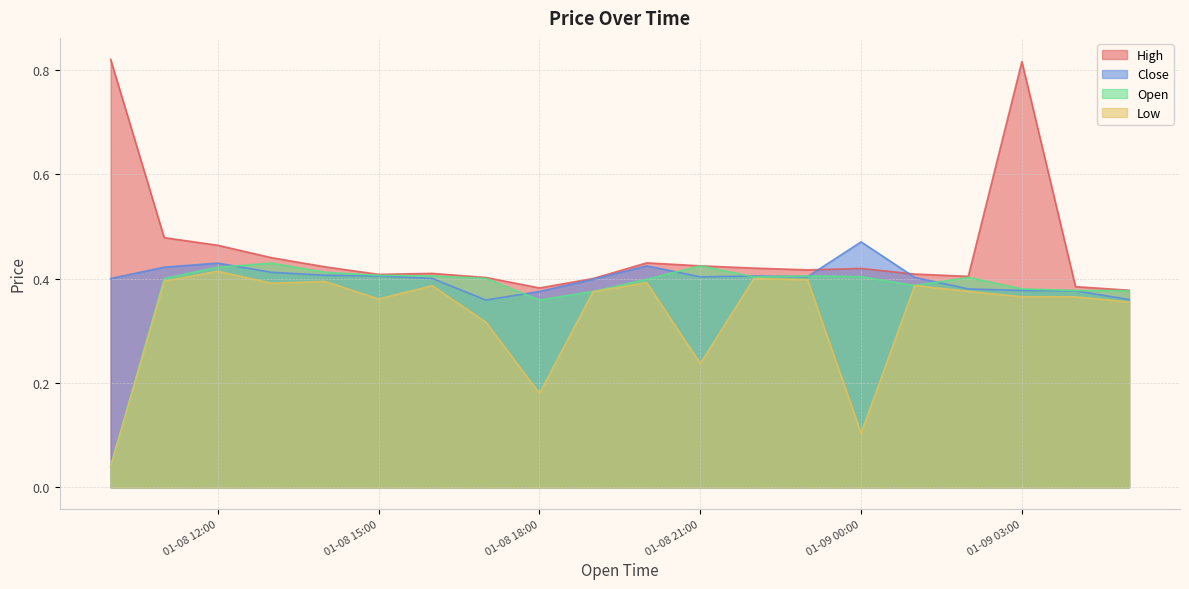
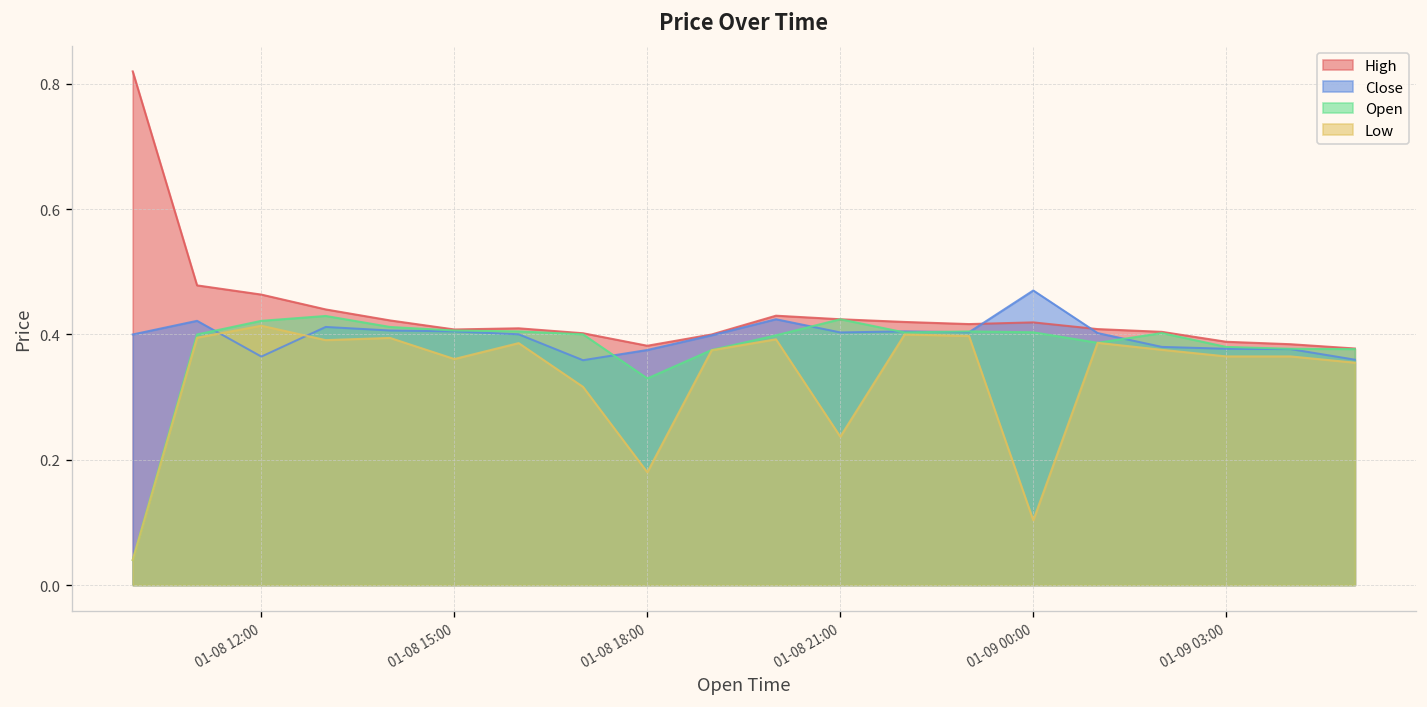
Close, 01-08 12:00: 0.43 -> 0.36
Open, 01-08 18:00: 0.36 -> 0.33
High, 01-09 03:00: 0.82 -> 0.39
